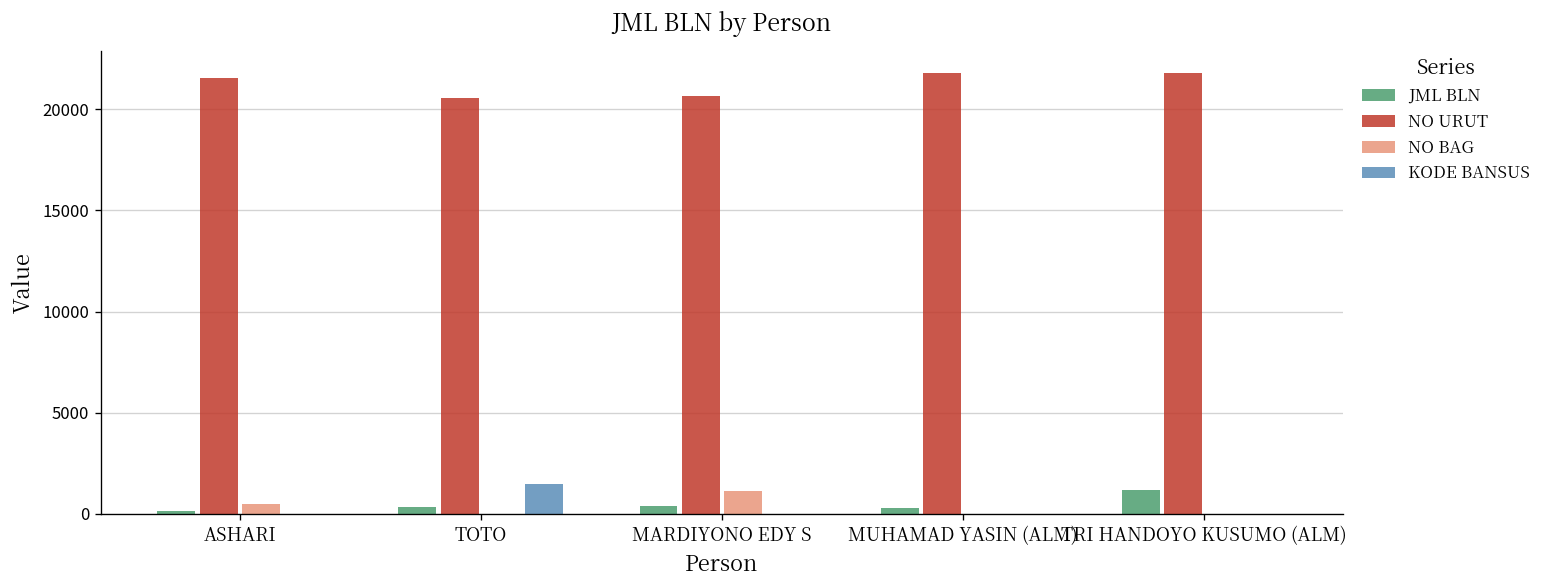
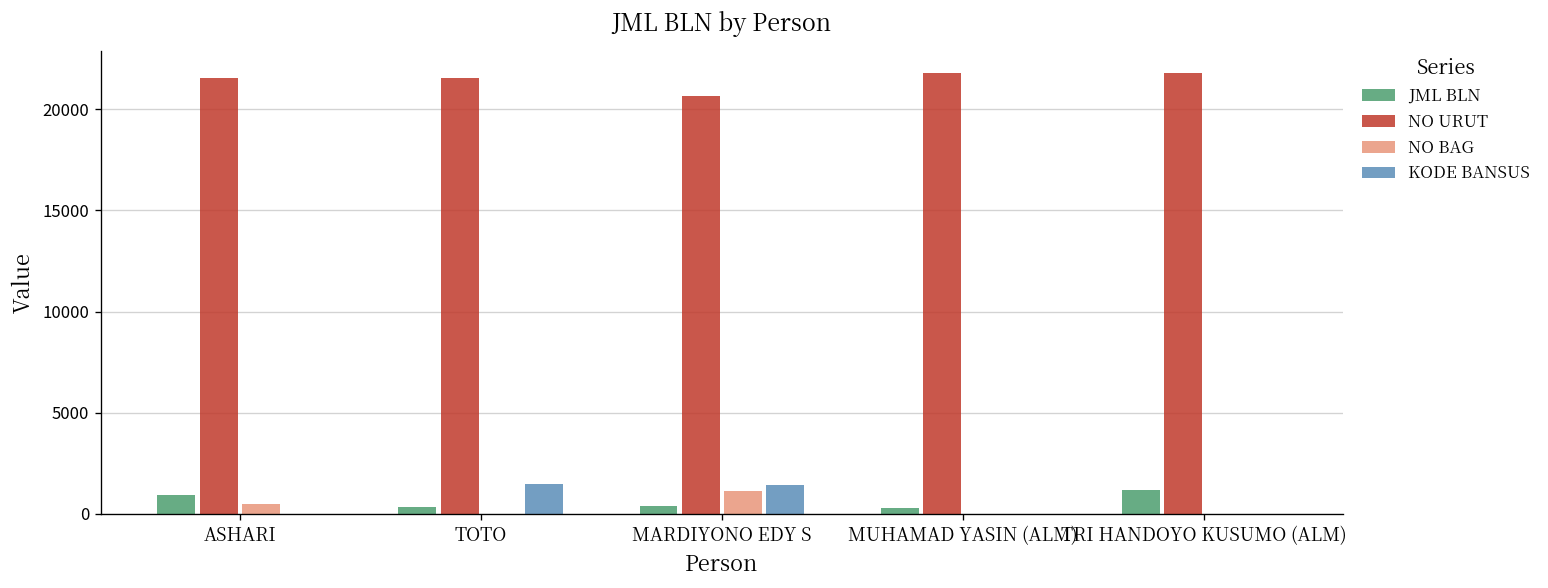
JML BLN, ASHARI: 100 -> 900
NO URUT, TOTO: 20500 -> 21600
KODE BANSUS, MARDIYONO EDY S: 0 -> 1400
